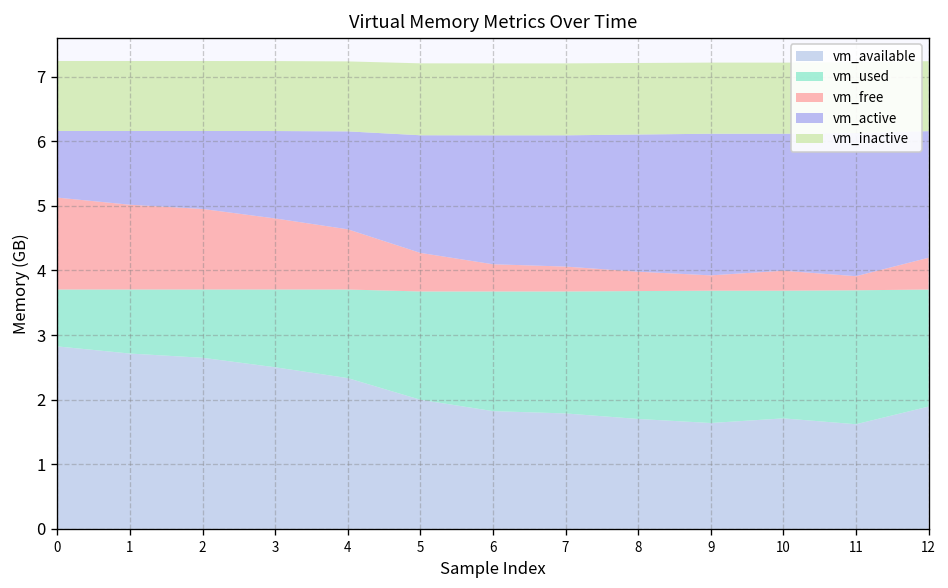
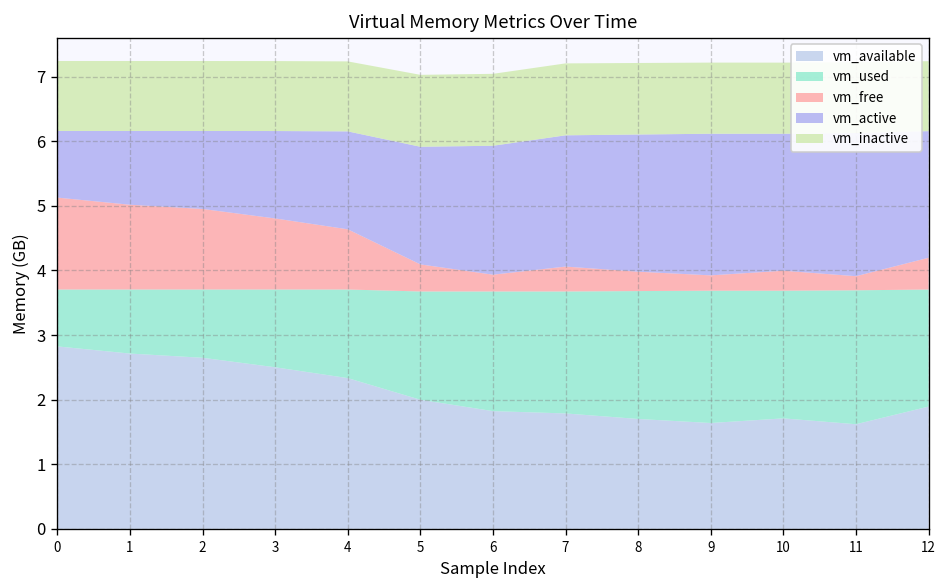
vm_free, 5: 0.6 -> 0.4
vm_free, 6: 0.4 -> 0.3
